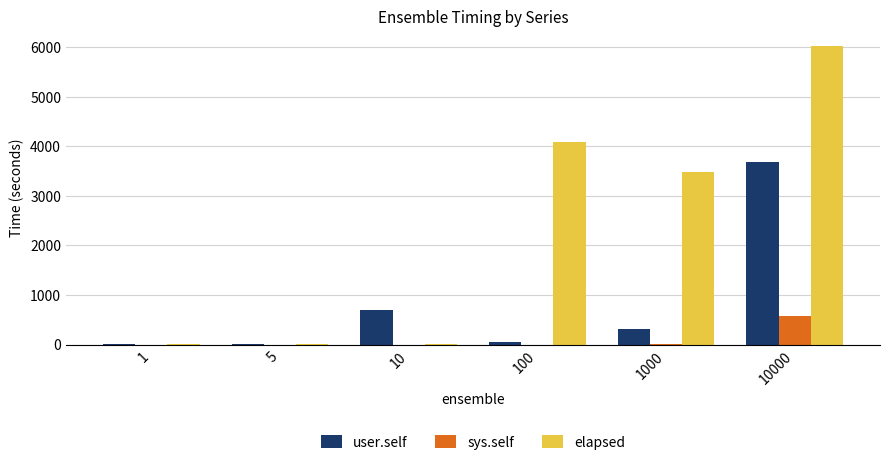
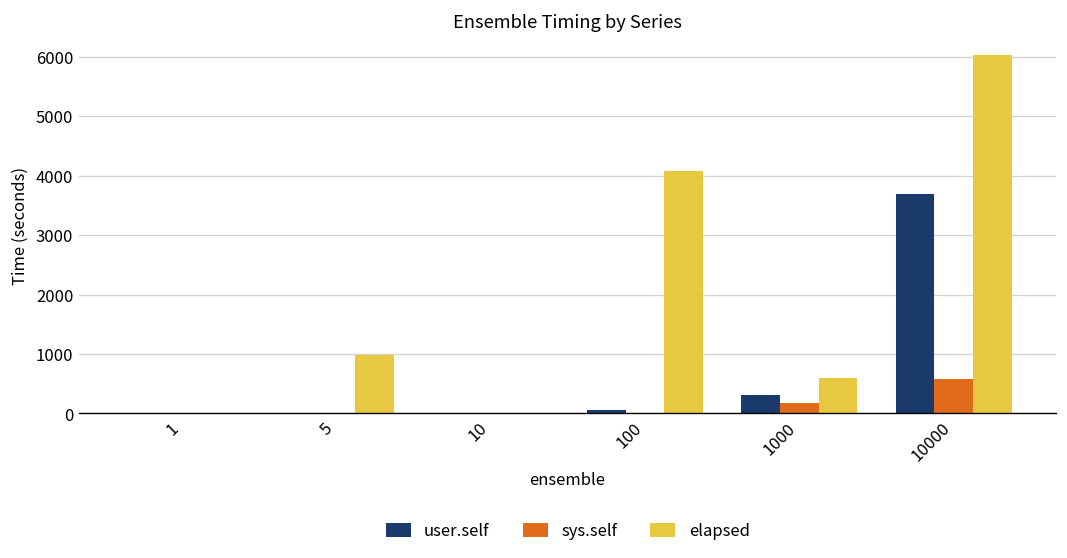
elapsed, 5: 0 -> 1000
user.self, 10: 700 -> 0
sys.self, 1000: 0 -> 200
elapsed, 1000: 3500 -> 600
